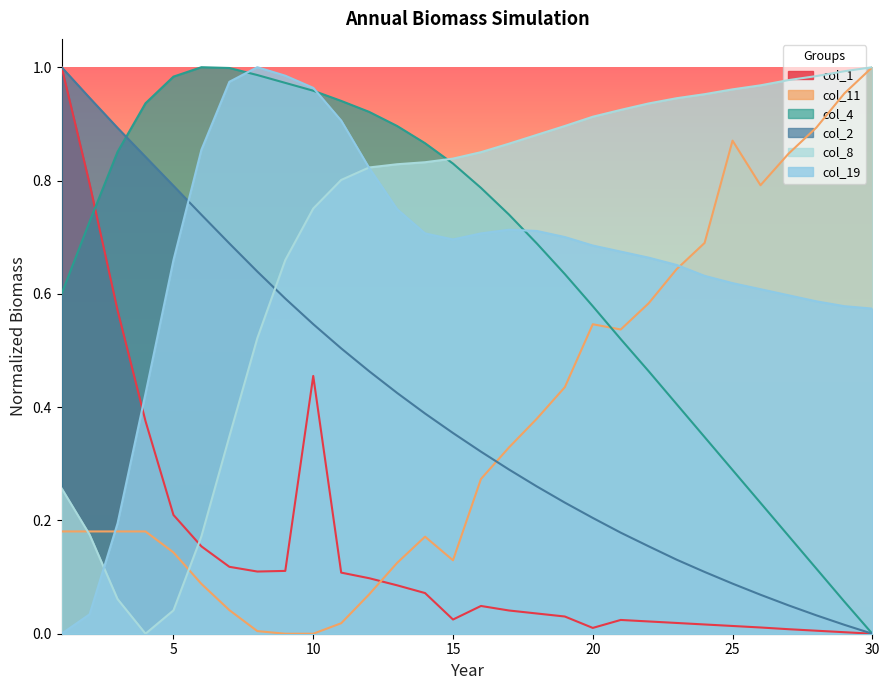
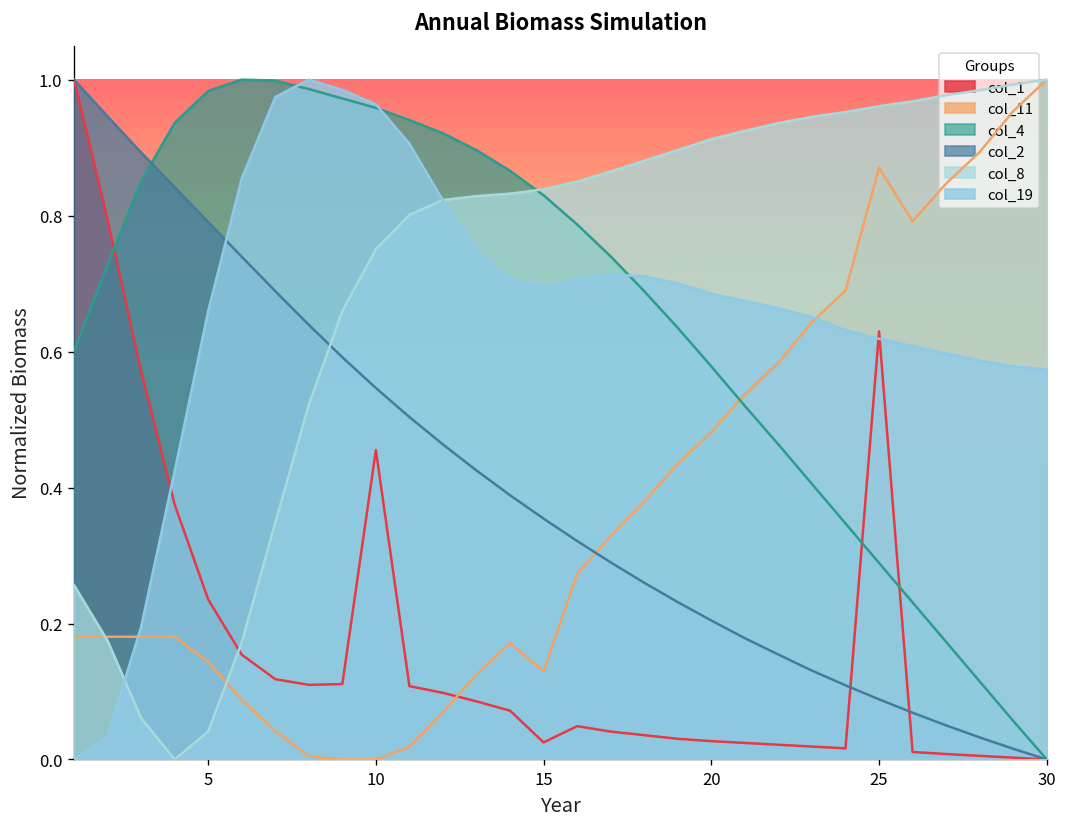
col_1, 5: 0.21 -> 0.24
col_1, 20: 0.01 -> 0.03
col_11, 20: 0.55 -> 0.48
col_1, 25: 0.01 -> 0.63
